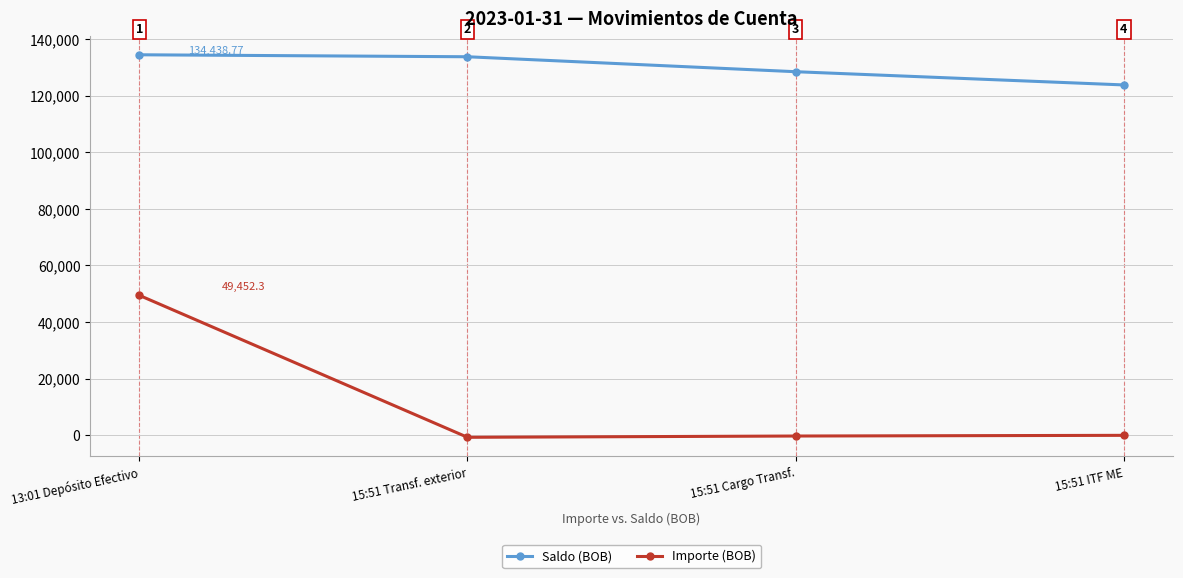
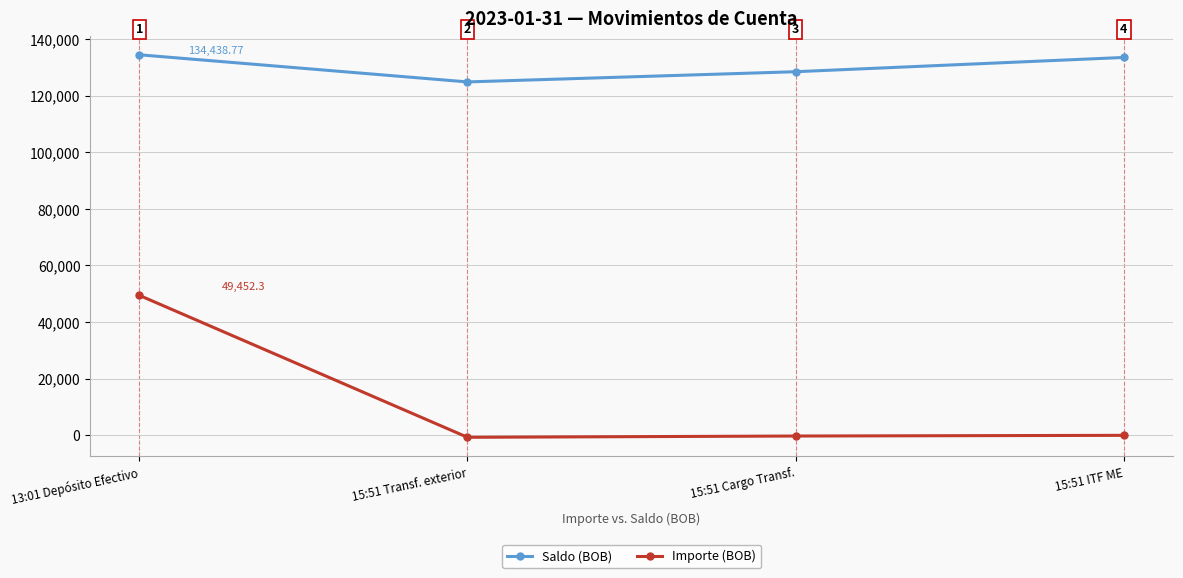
Saldo (BOB), 15:51 Transf. exterior: 134,000 -> 125,000
Saldo (BOB), 15:51 ITF ME: 124,000 -> 133,000
